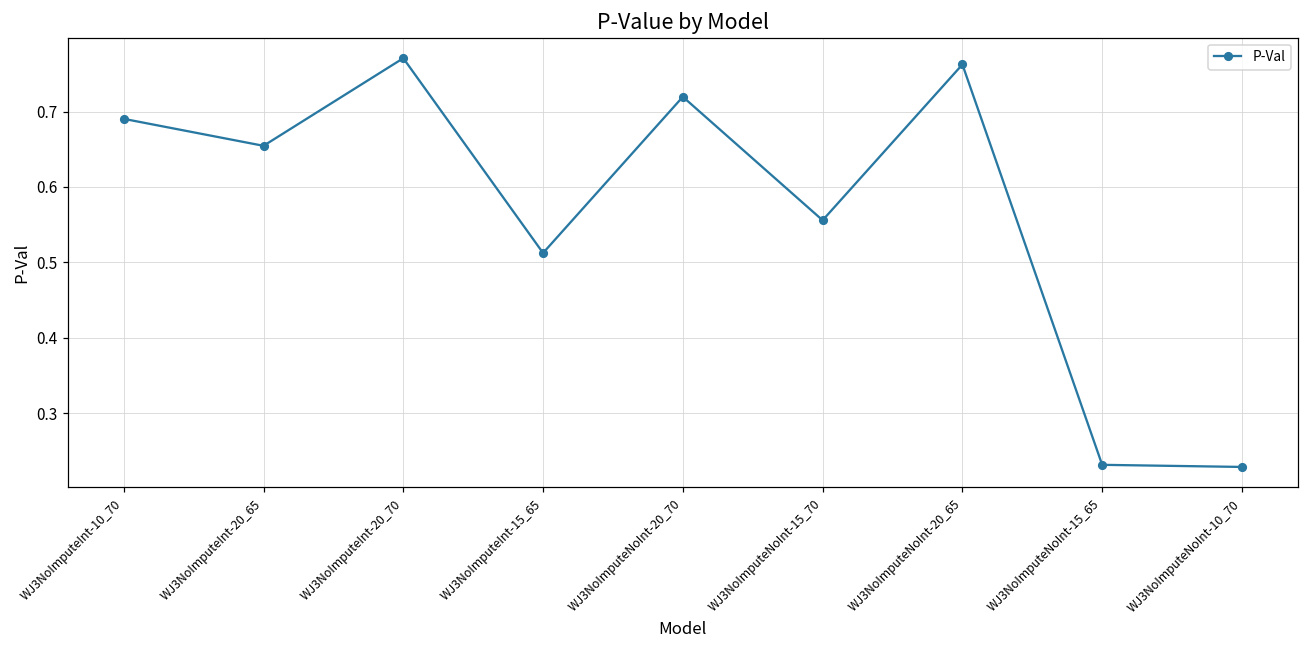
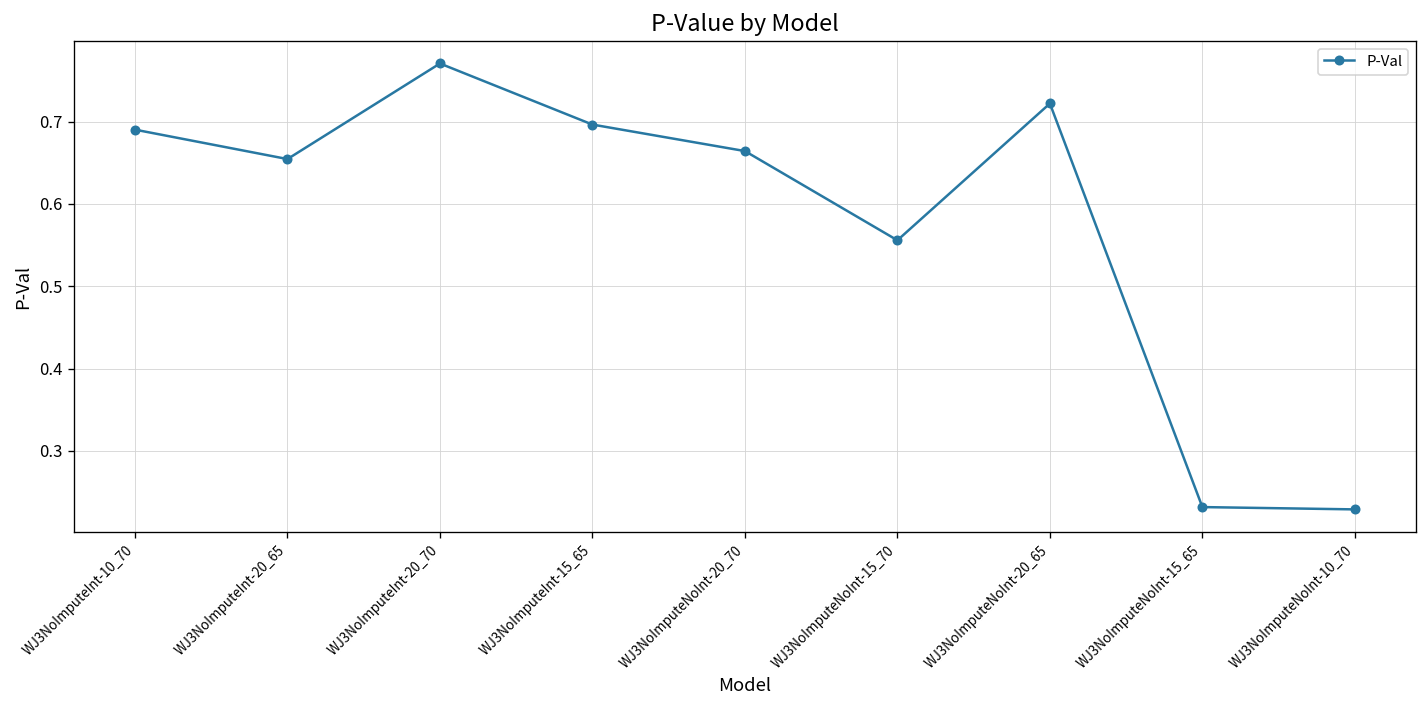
WJ3NoImputeInt-15_65: 0.51 -> 0.70
WJ3NoImputeNoInt-20_70: 0.72 -> 0.66
WJ3NoImputeNoInt-20_65: 0.76 -> 0.72
